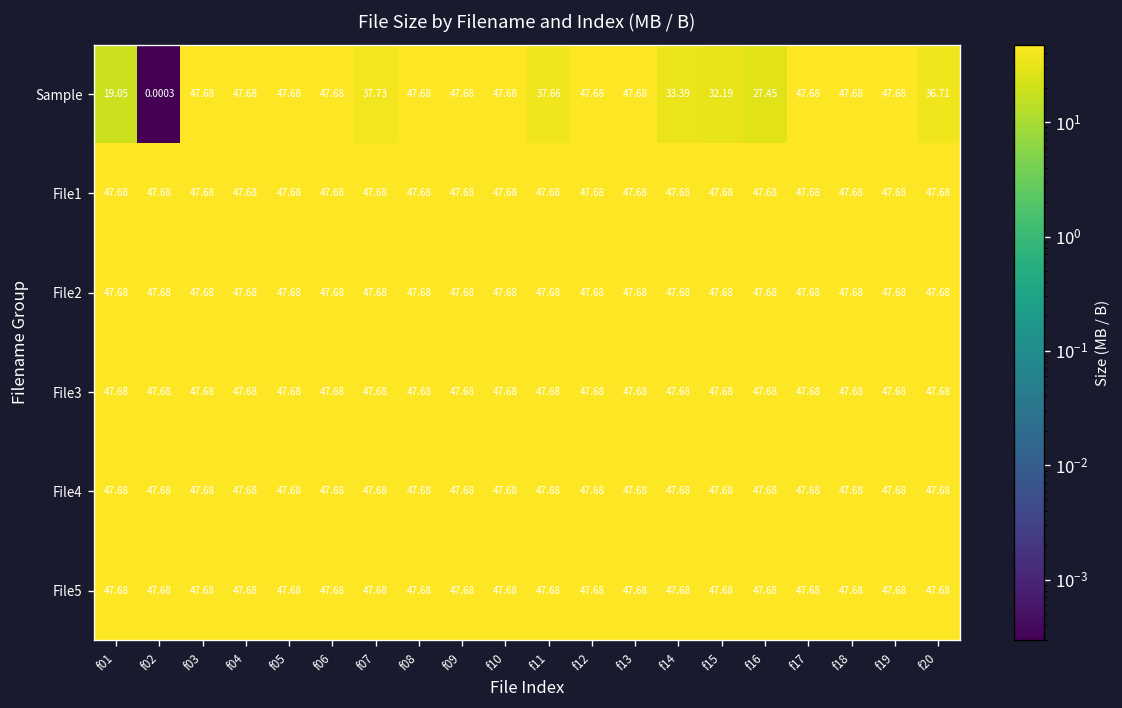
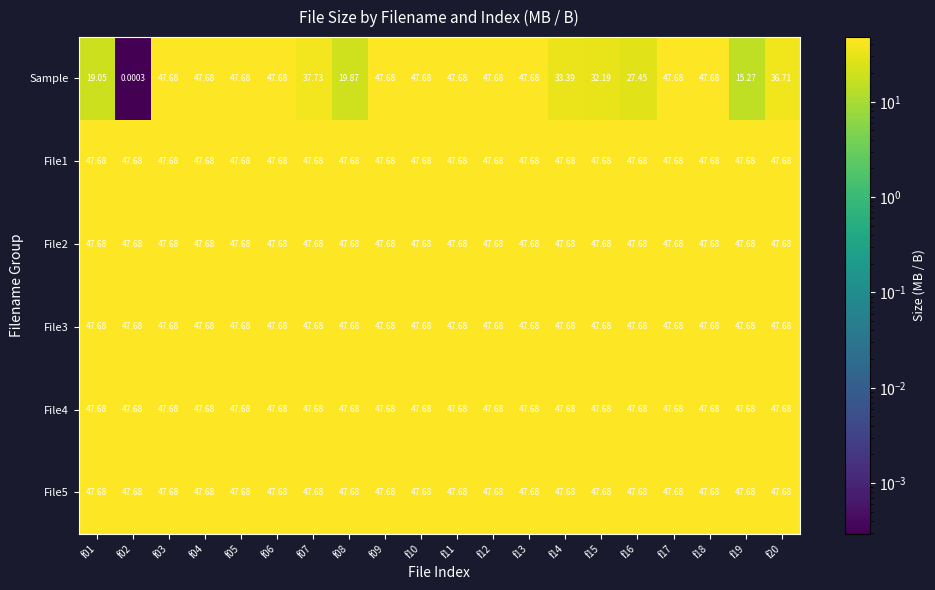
Sample, f08: 47.68 -> 19.87
Sample, f11: 37.66 -> 47.68
Sample, f19: 47.68 -> 15.27
